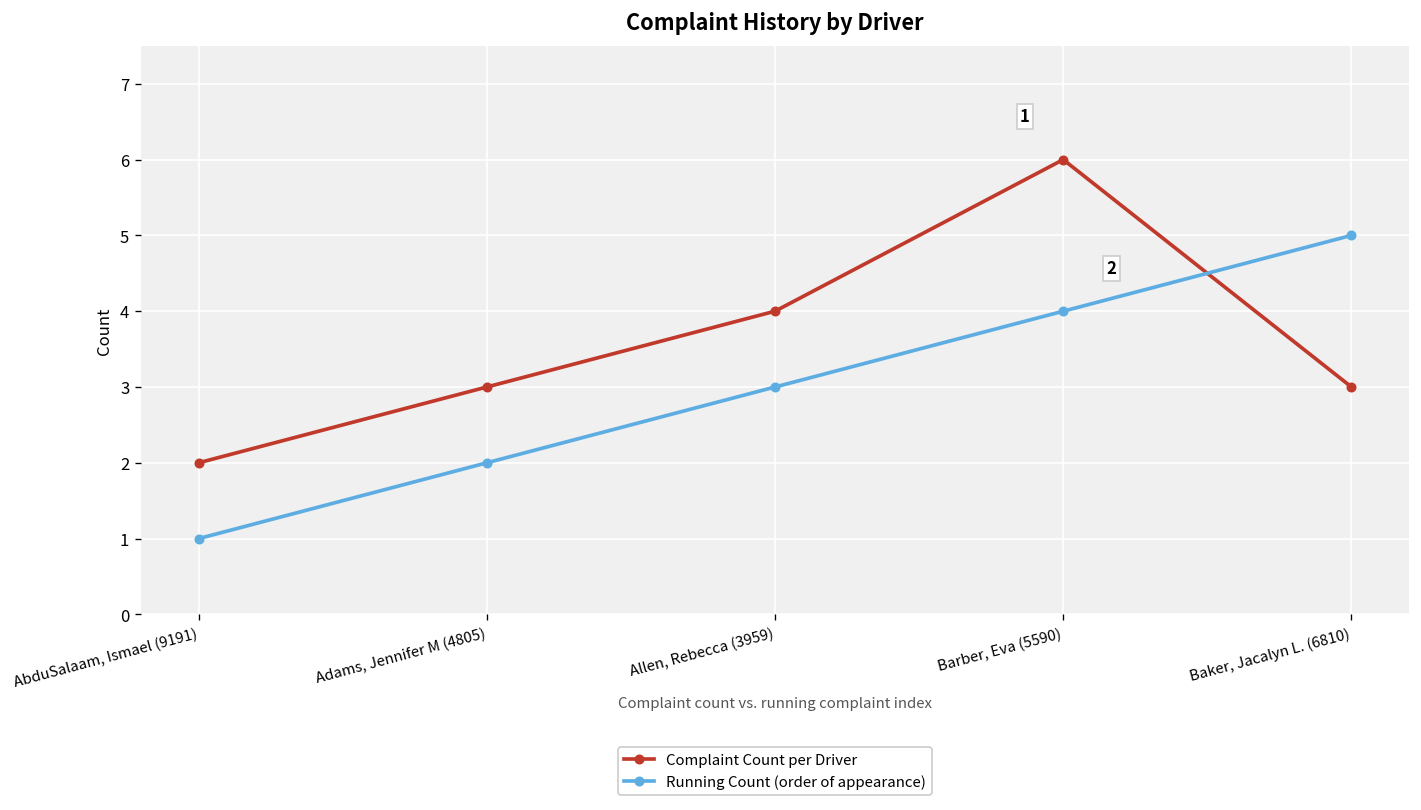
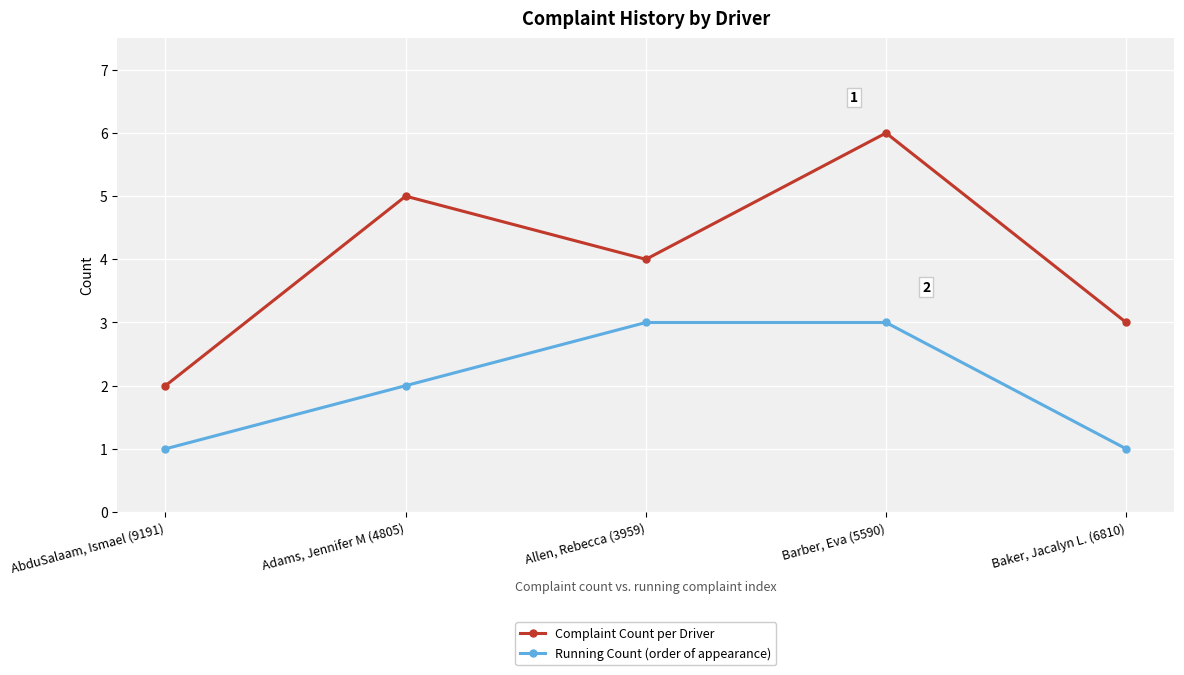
Complaint Count per Driver, Adams, Jennifer M (4805): 3 -> 5
Running Count (order of appearance), Barber, Eva (5590): 4 -> 3
Running Count (order of appearance), Baker, Jacalyn L. (6810): 5 -> 1
